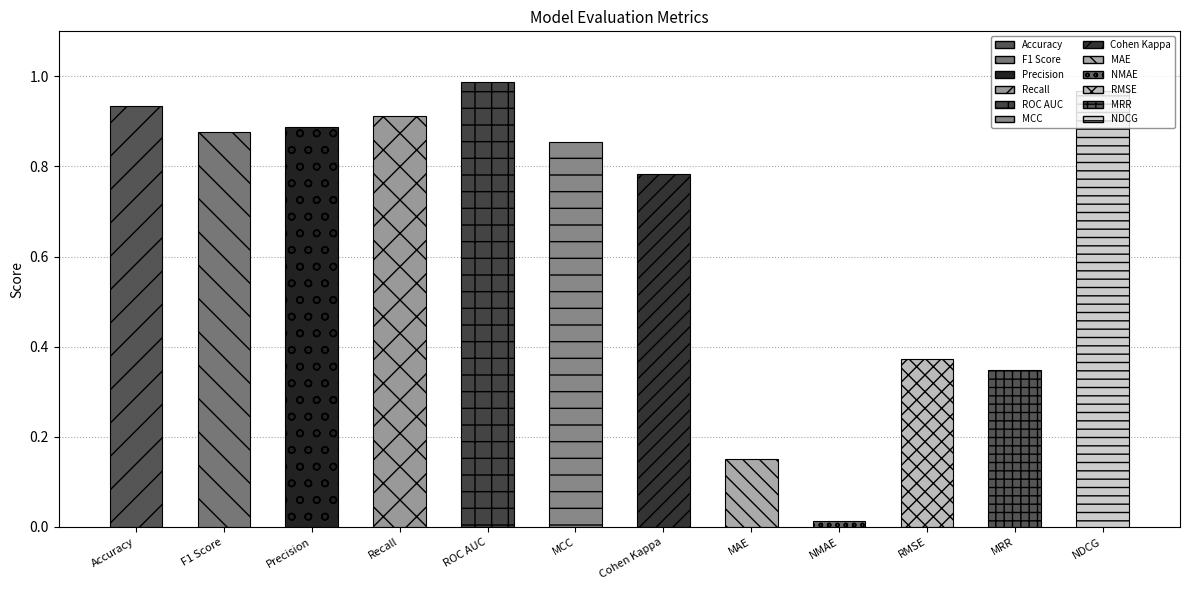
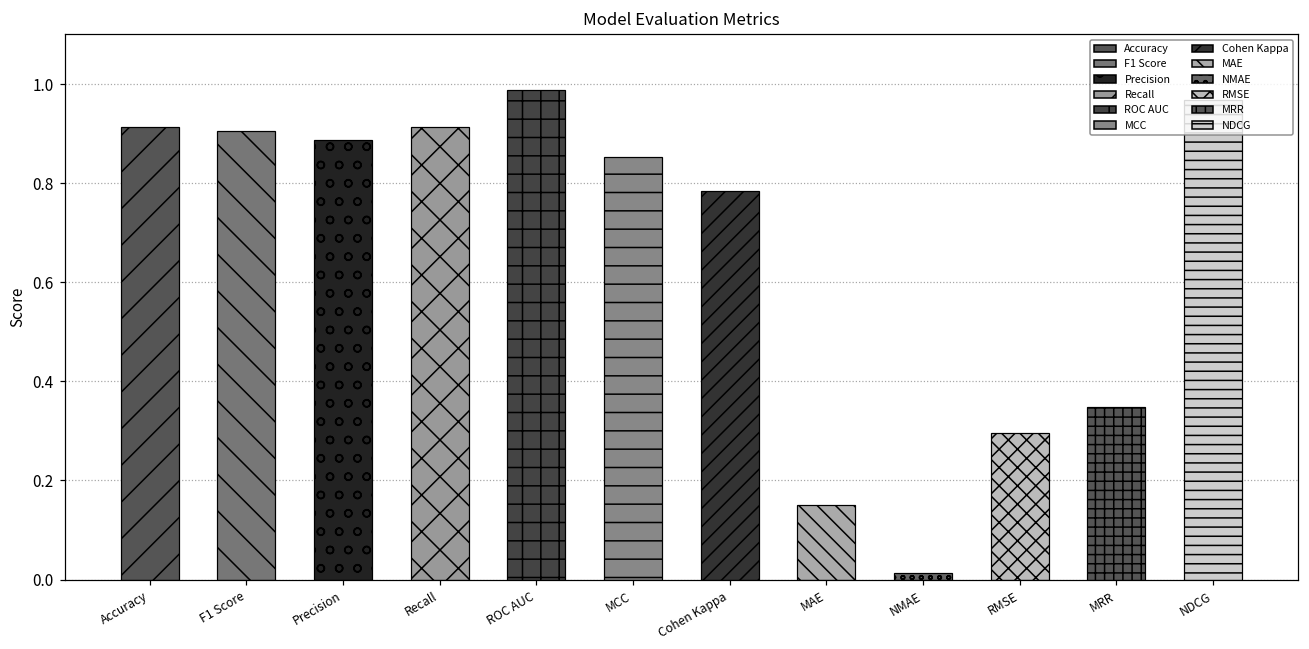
Accuracy: 0.93 -> 0.91
F1 Score: 0.88 -> 0.91
RMSE: 0.37 -> 0.29
